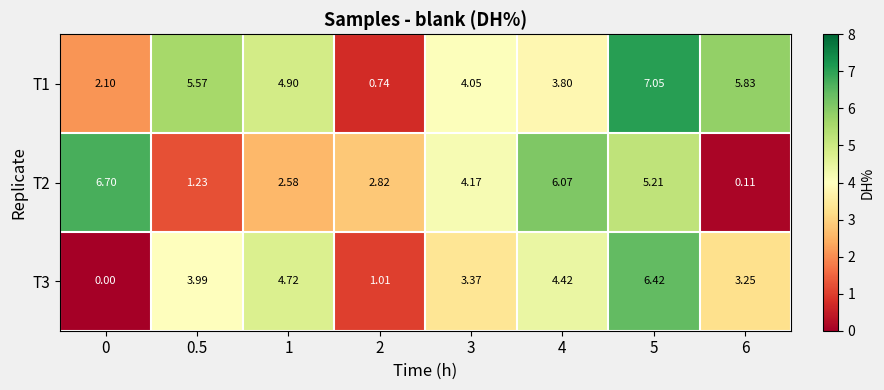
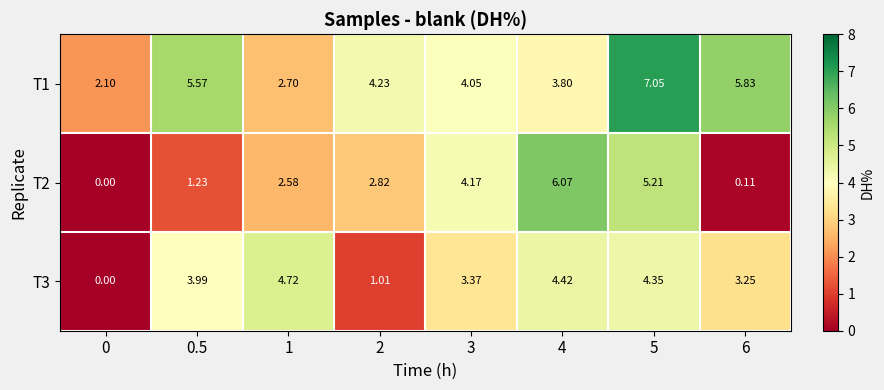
T1, 1: 4.90 -> 2.70
T1, 2: 0.74 -> 4.23
T2, 0: 6.70 -> 0.00
T3, 5: 6.42 -> 4.35
